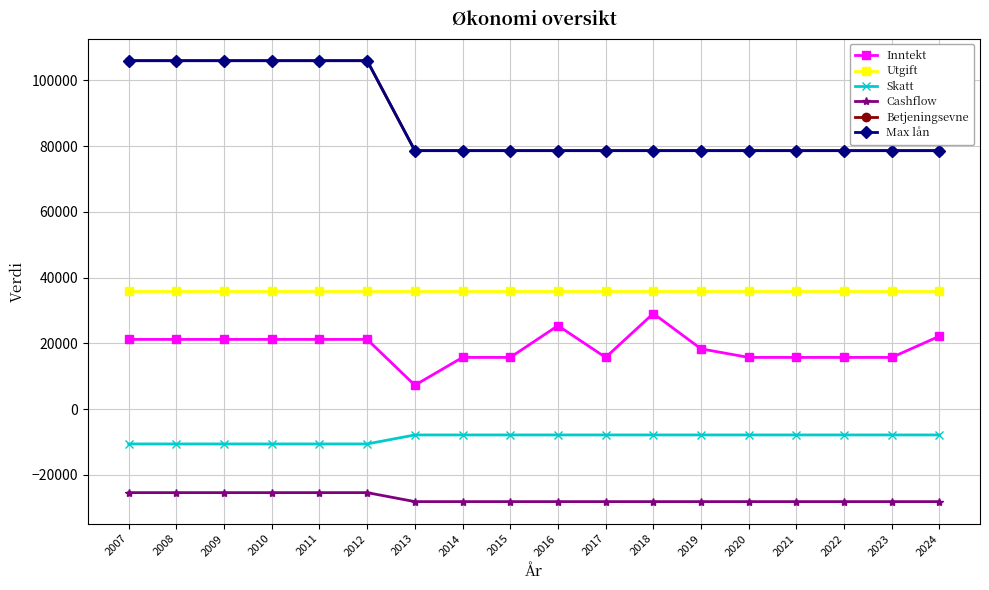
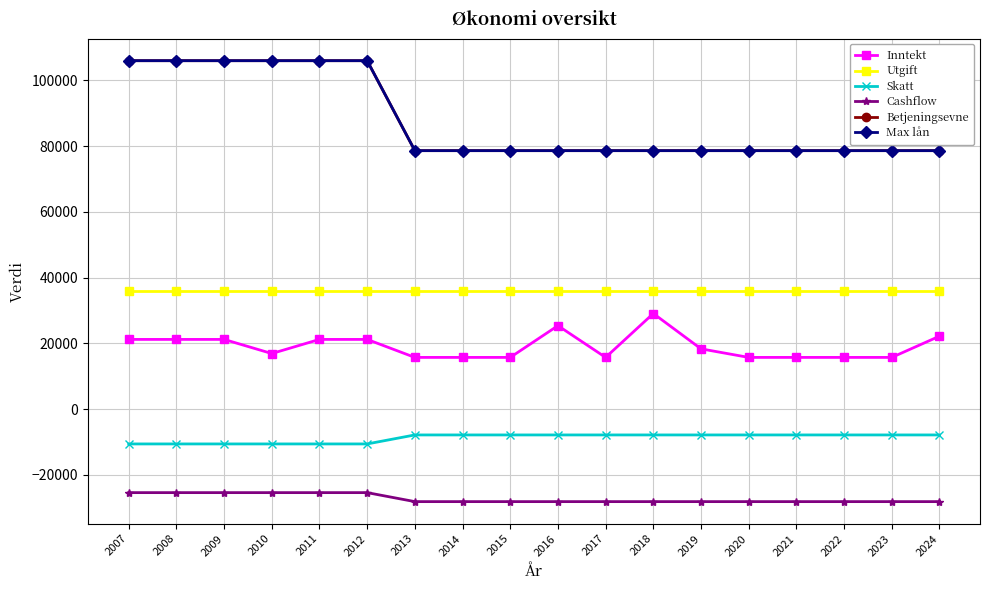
Inntekt, 2010: 21000 -> 17000
Inntekt, 2013: 7000 -> 16000
